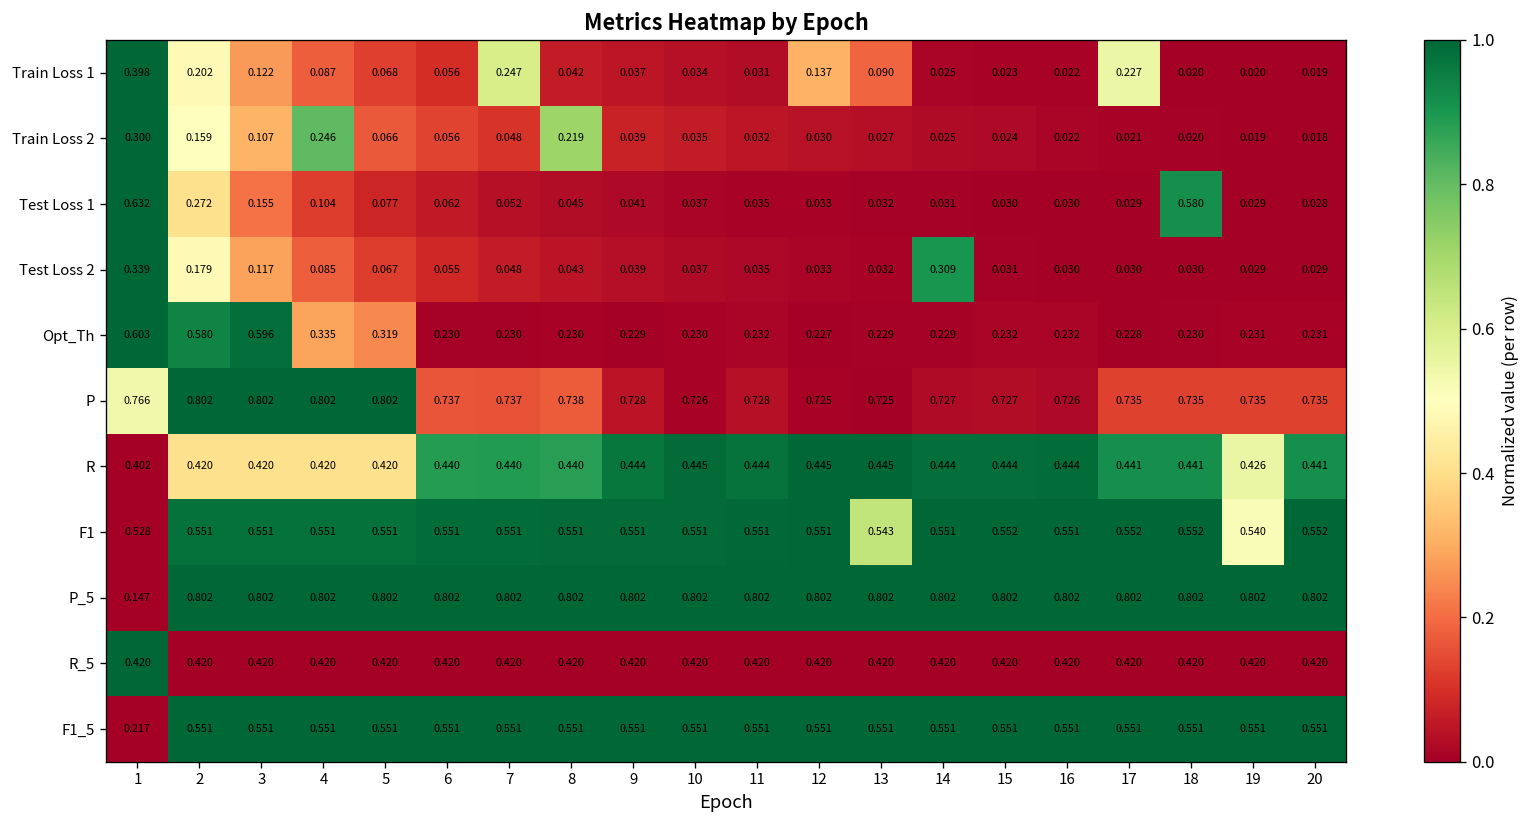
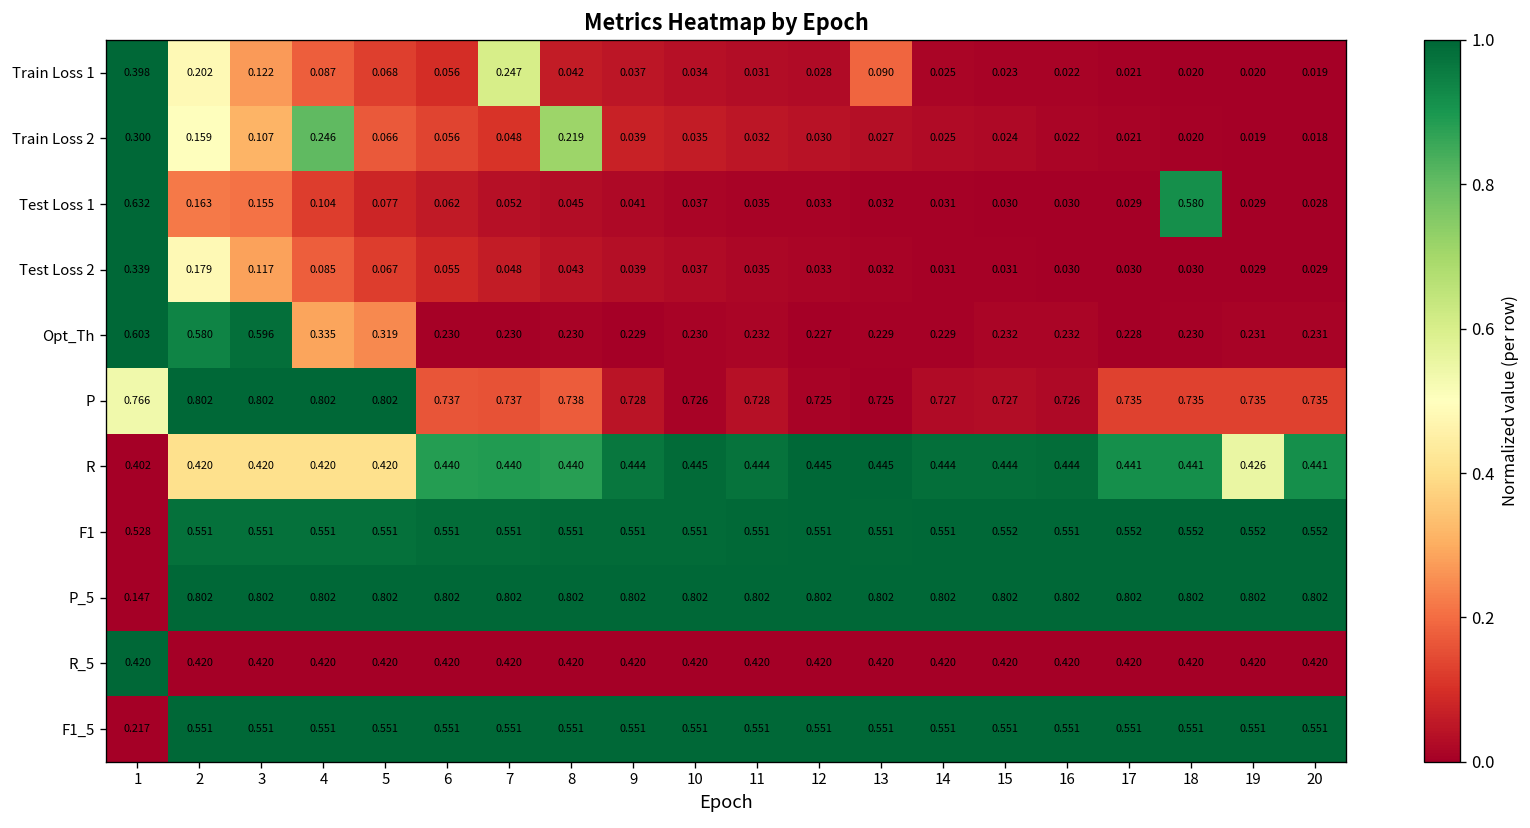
Train Loss 1, 12: 0.137 -> 0.028
Train Loss 1, 17: 0.227 -> 0.021
Test Loss 1, 2: 0.272 -> 0.163
Test Loss 2, 14: 0.309 -> 0.031
F1, 13: 0.543 -> 0.551
F1, 19: 0.540 -> 0.552
